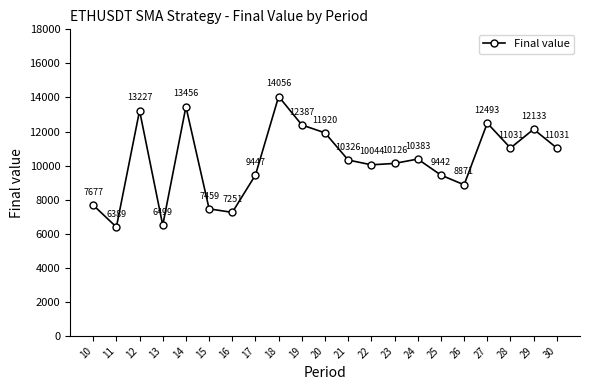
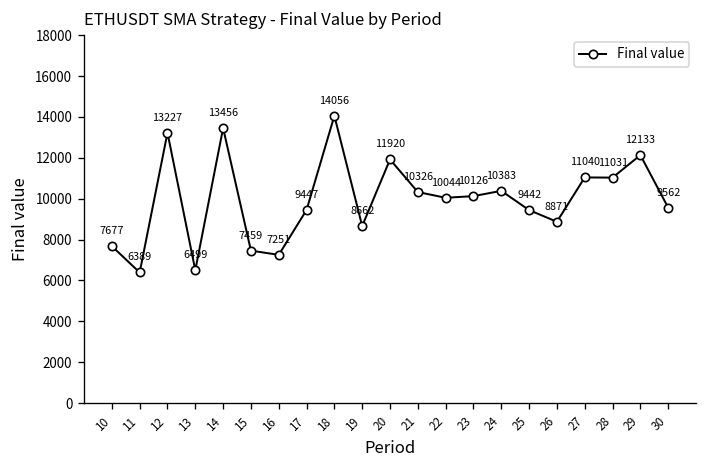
19: 12387 -> 8662
27: 12493 -> 11040
30: 11031 -> 9562
